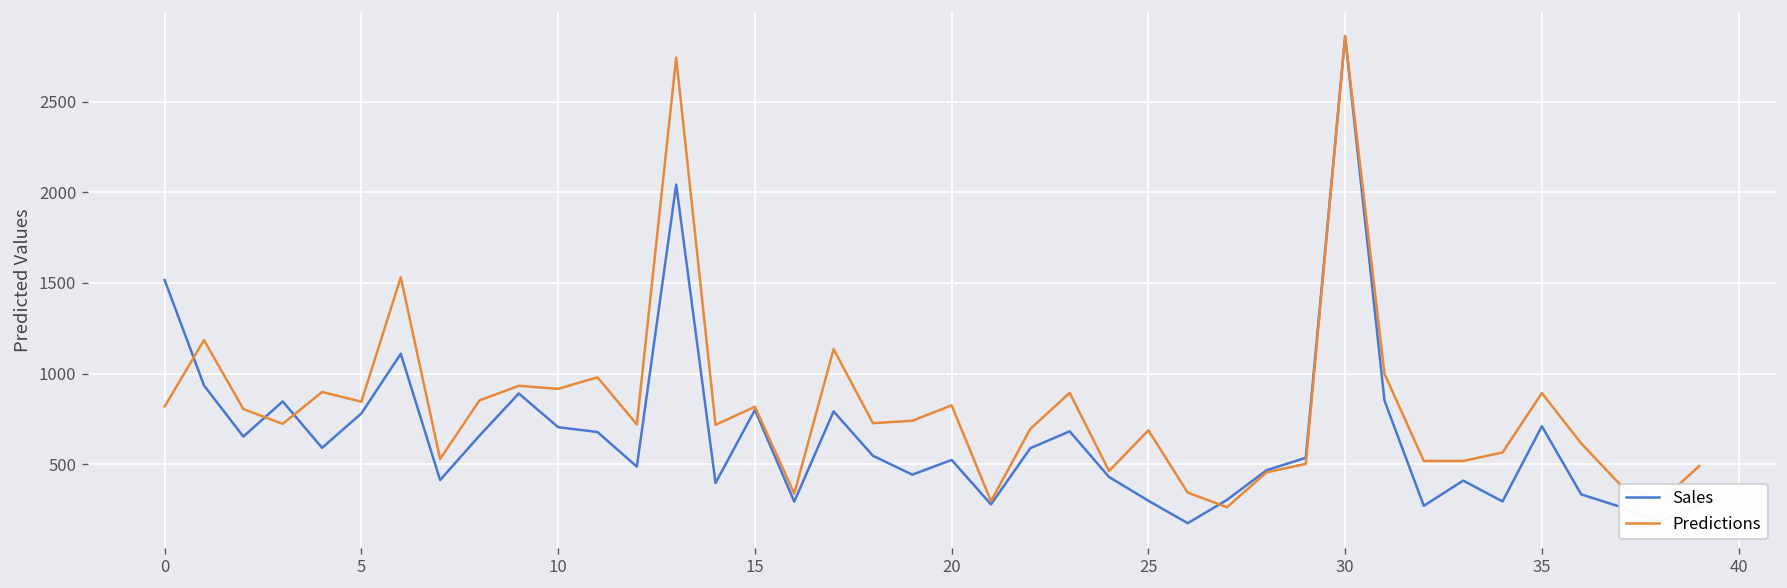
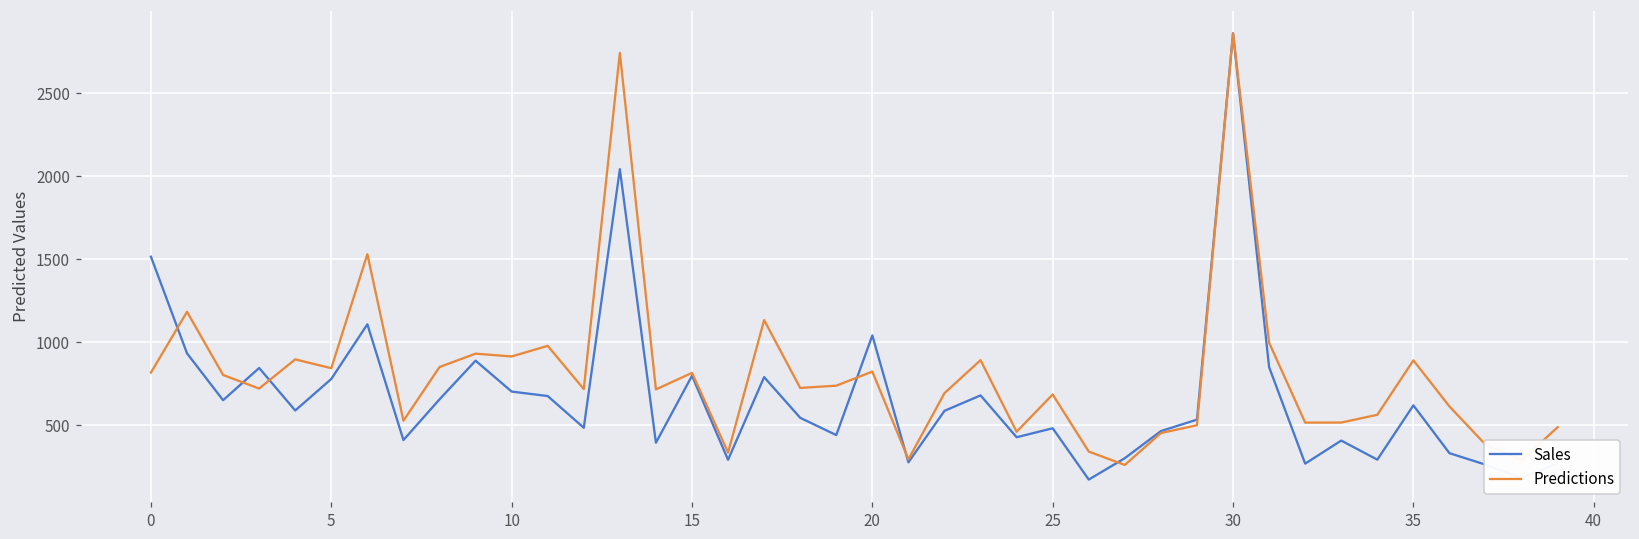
Sales, 20: 520 -> 1040
Sales, 25: 300 -> 480
Sales, 35: 710 -> 620
